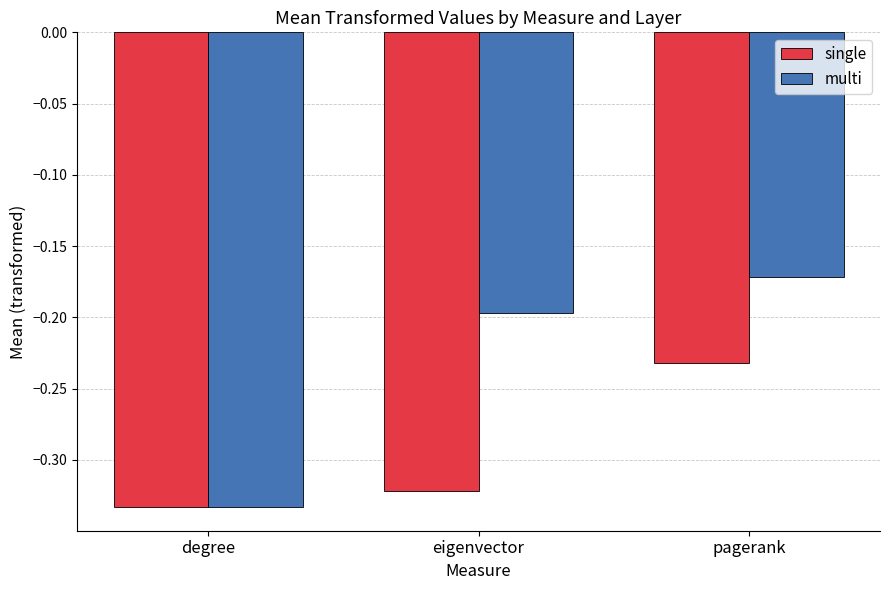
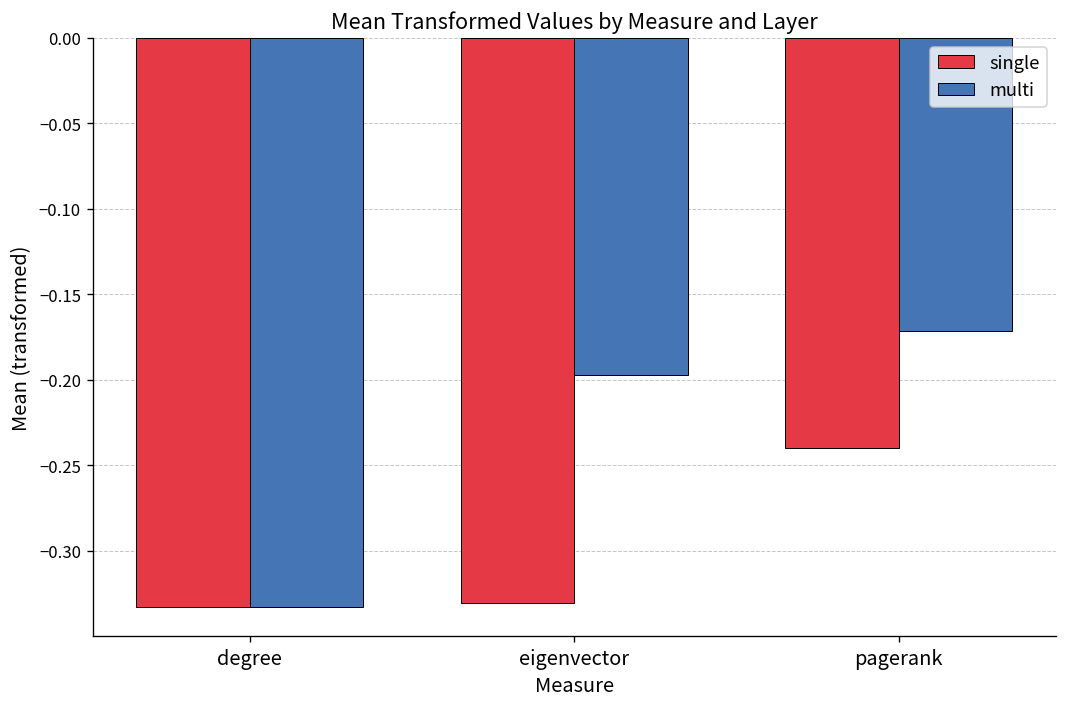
single, eigenvector: -0.322 -> -0.330
single, pagerank: -0.232 -> -0.240
